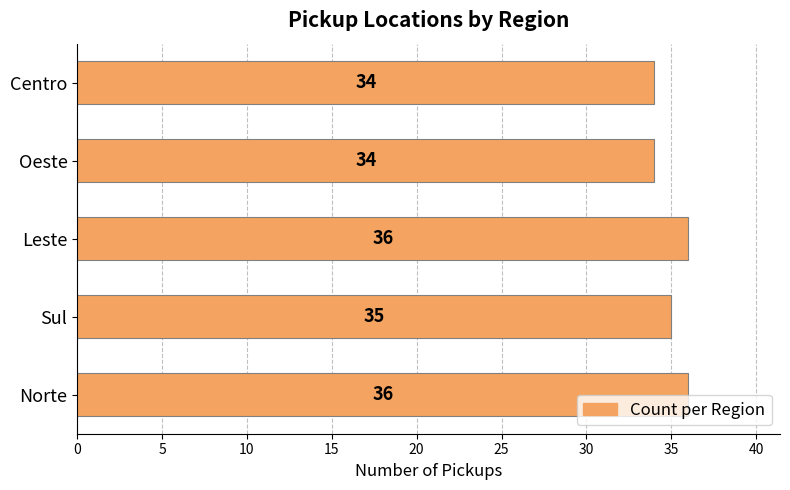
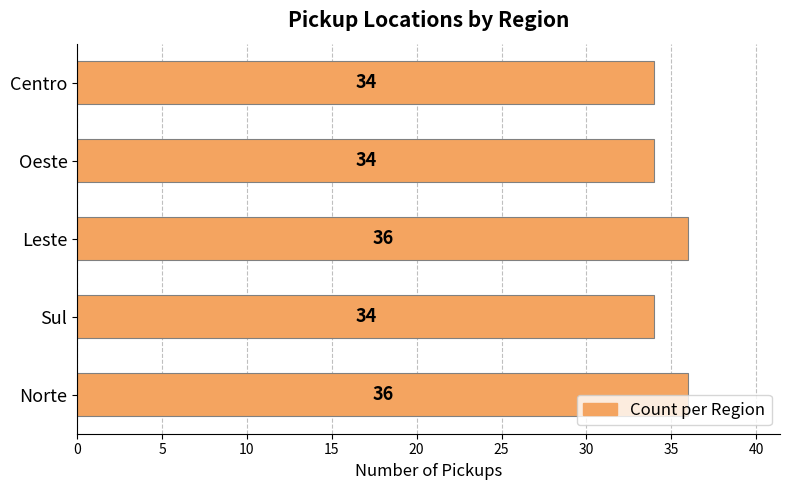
Sul: 35 -> 34
